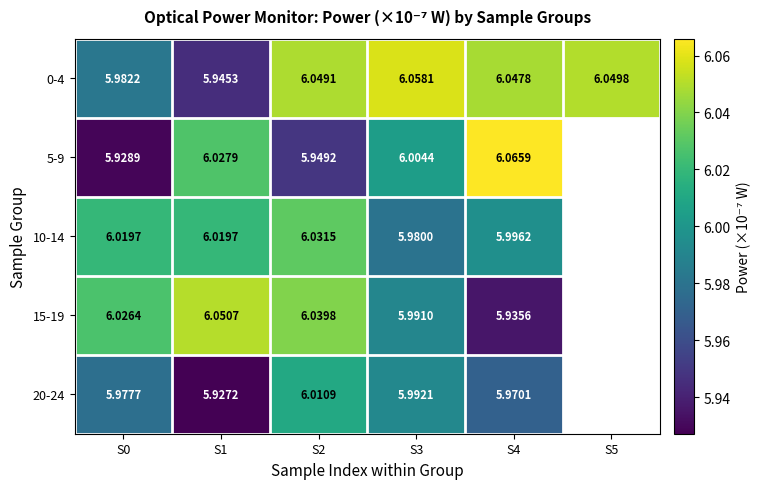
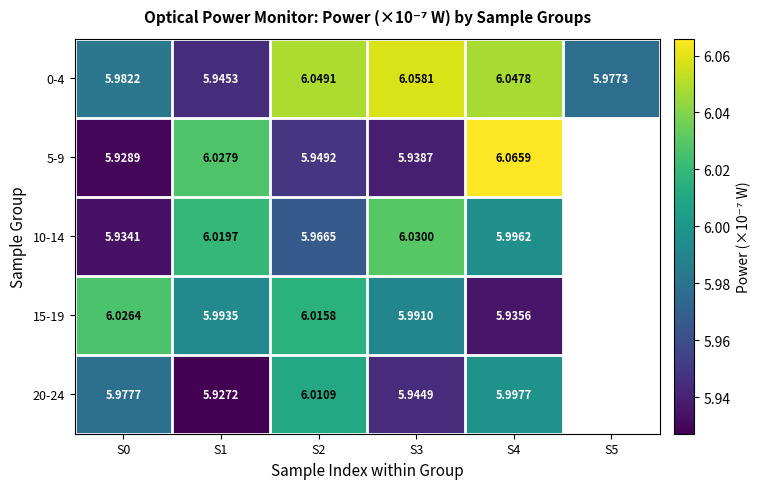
0-4, S5: 6.0498 -> 5.9773
5-9, S3: 6.0044 -> 5.9387
10-14, S0: 6.0197 -> 5.9341
10-14, S2: 6.0315 -> 5.9665
10-14, S3: 5.9800 -> 6.0300
15-19, S1: 6.0507 -> 5.9935
15-19, S2: 6.0398 -> 6.0158
20-24, S3: 5.9921 -> 5.9449
20-24, S4: 5.9701 -> 5.9977
